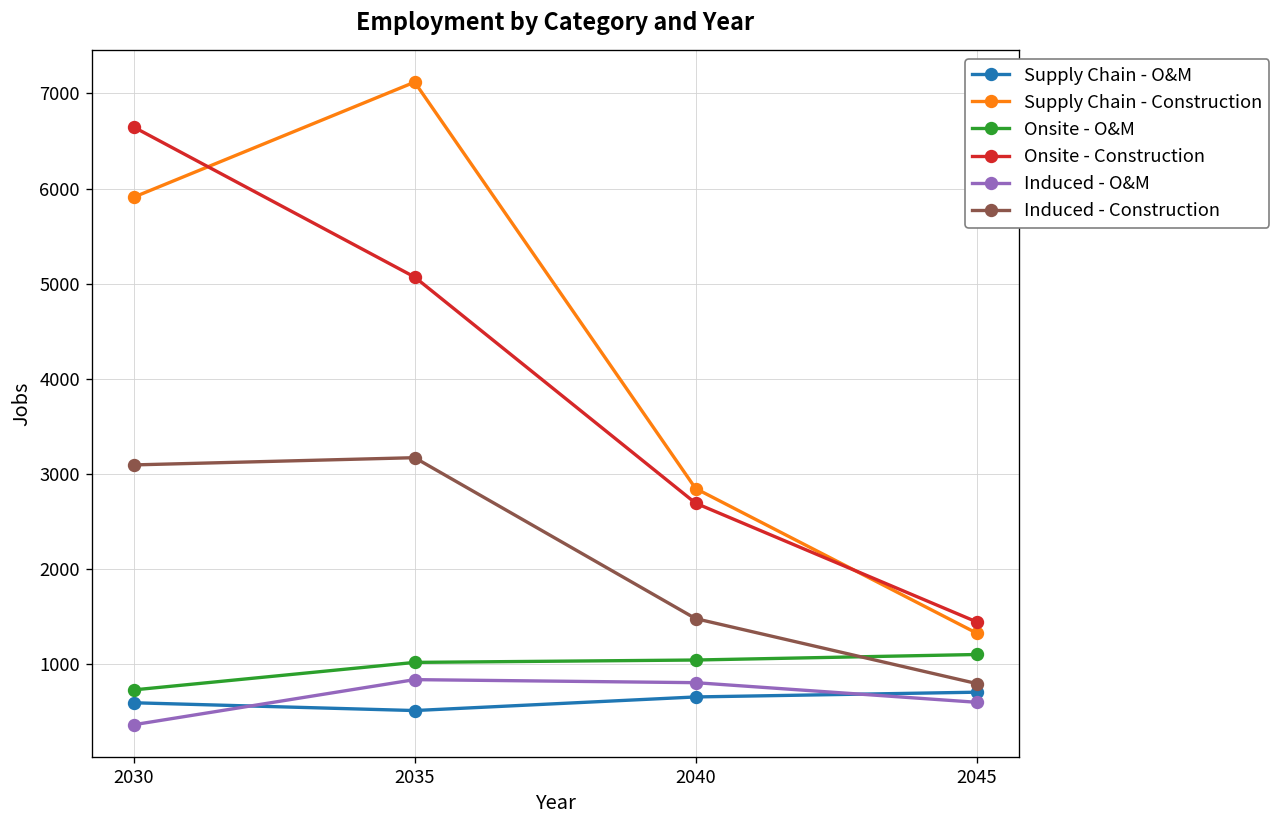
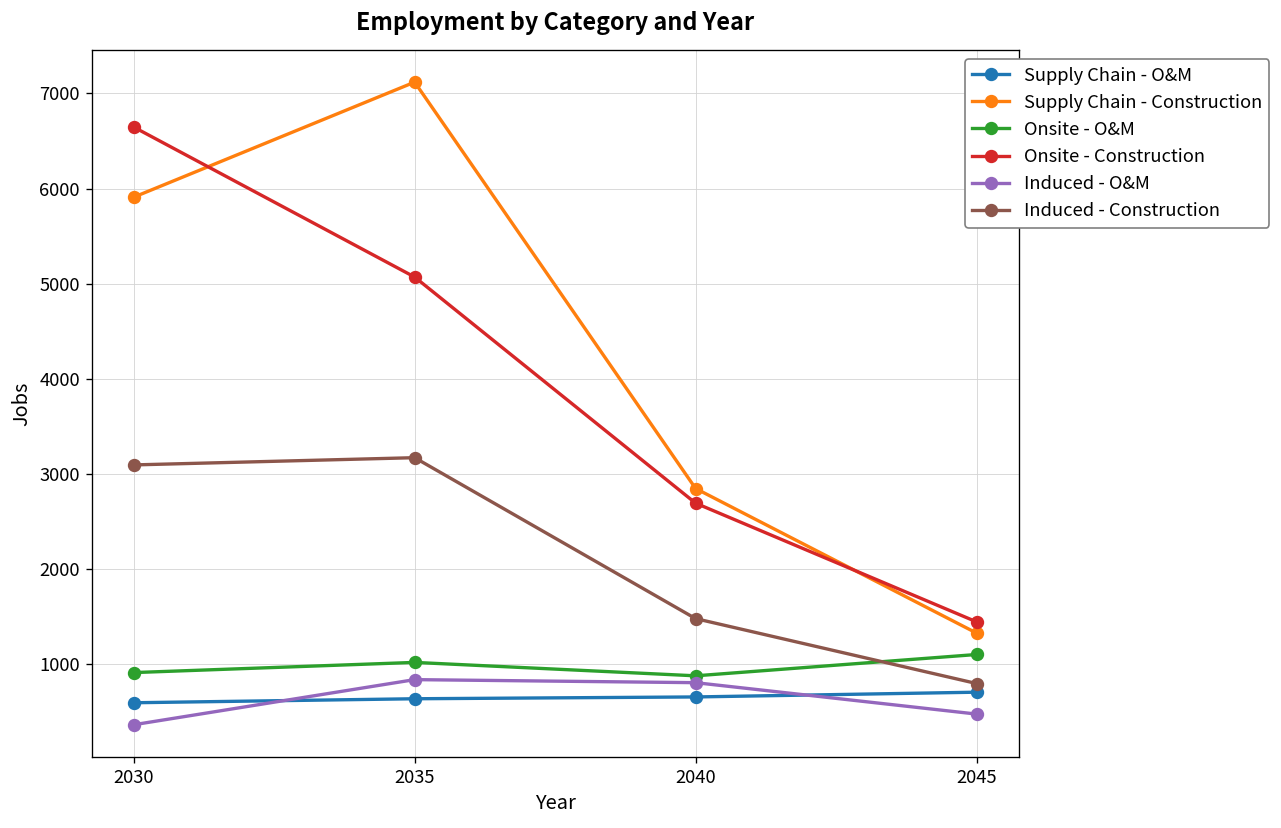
Onsite - O&M, 2030: 700 -> 900
Supply Chain - O&M, 2035: 500 -> 600
Onsite - O&M, 2040: 1000 -> 900
Induced - O&M, 2045: 600 -> 500
